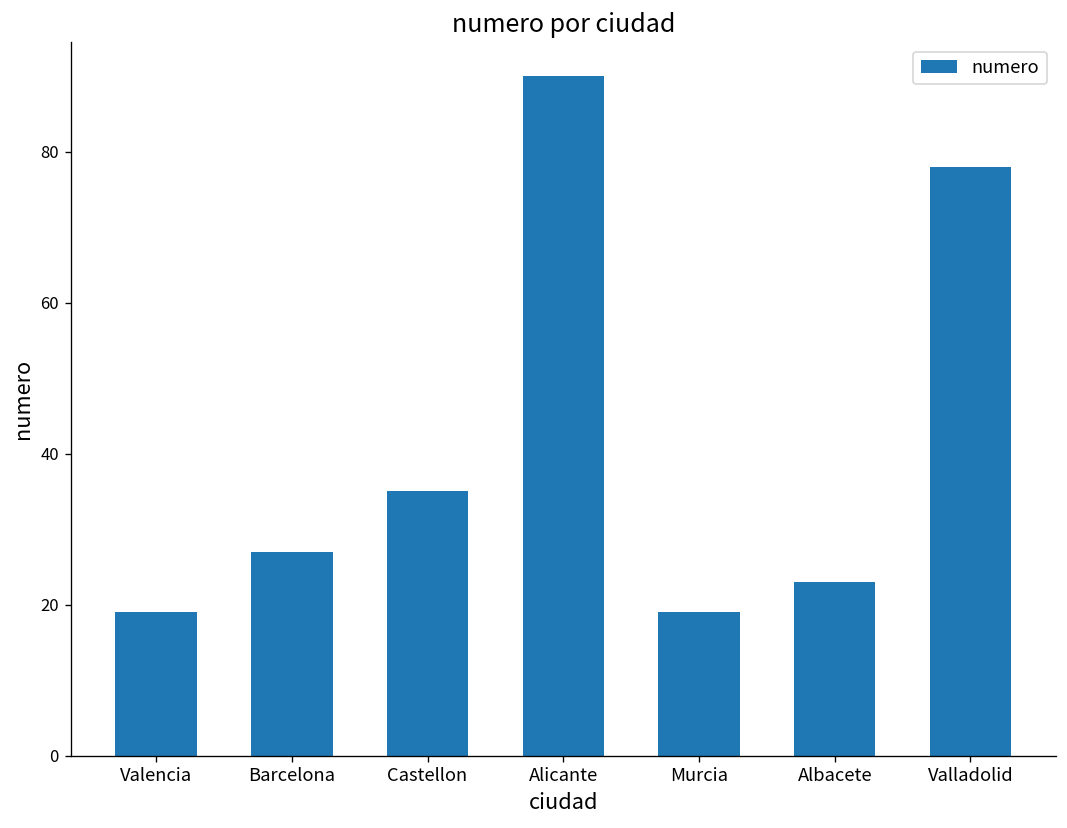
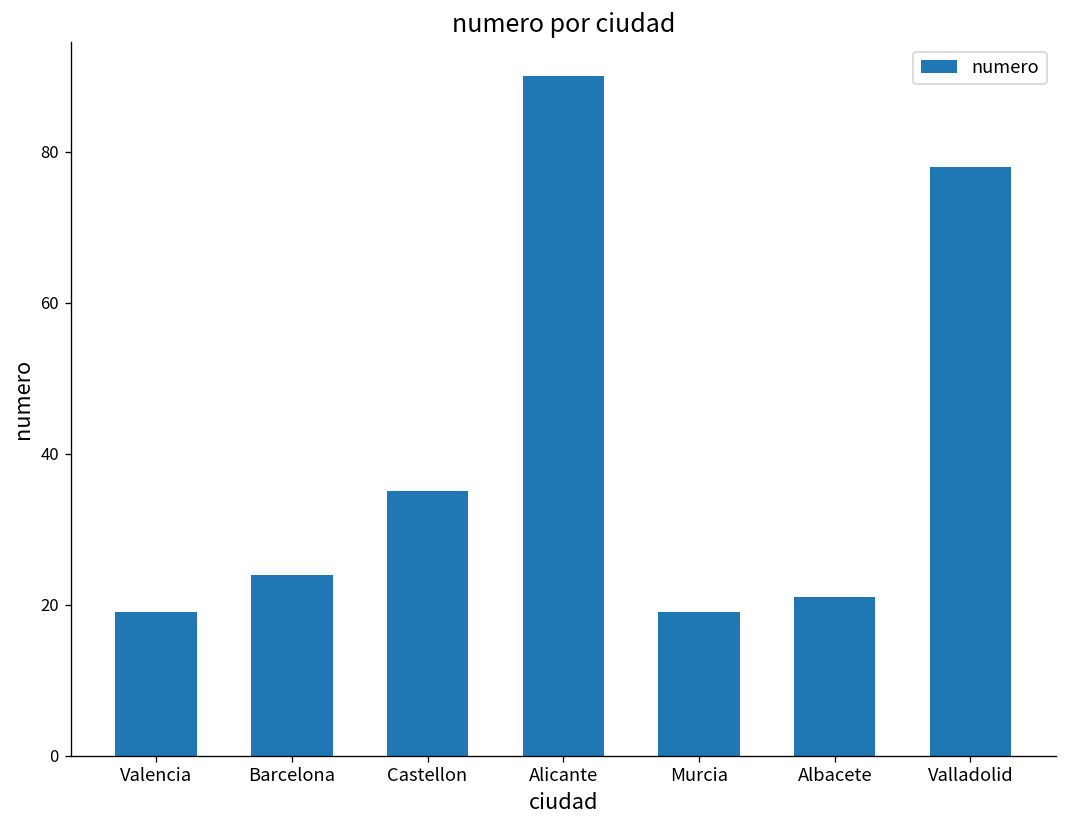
Barcelona: 27 -> 24
Albacete: 23 -> 21
